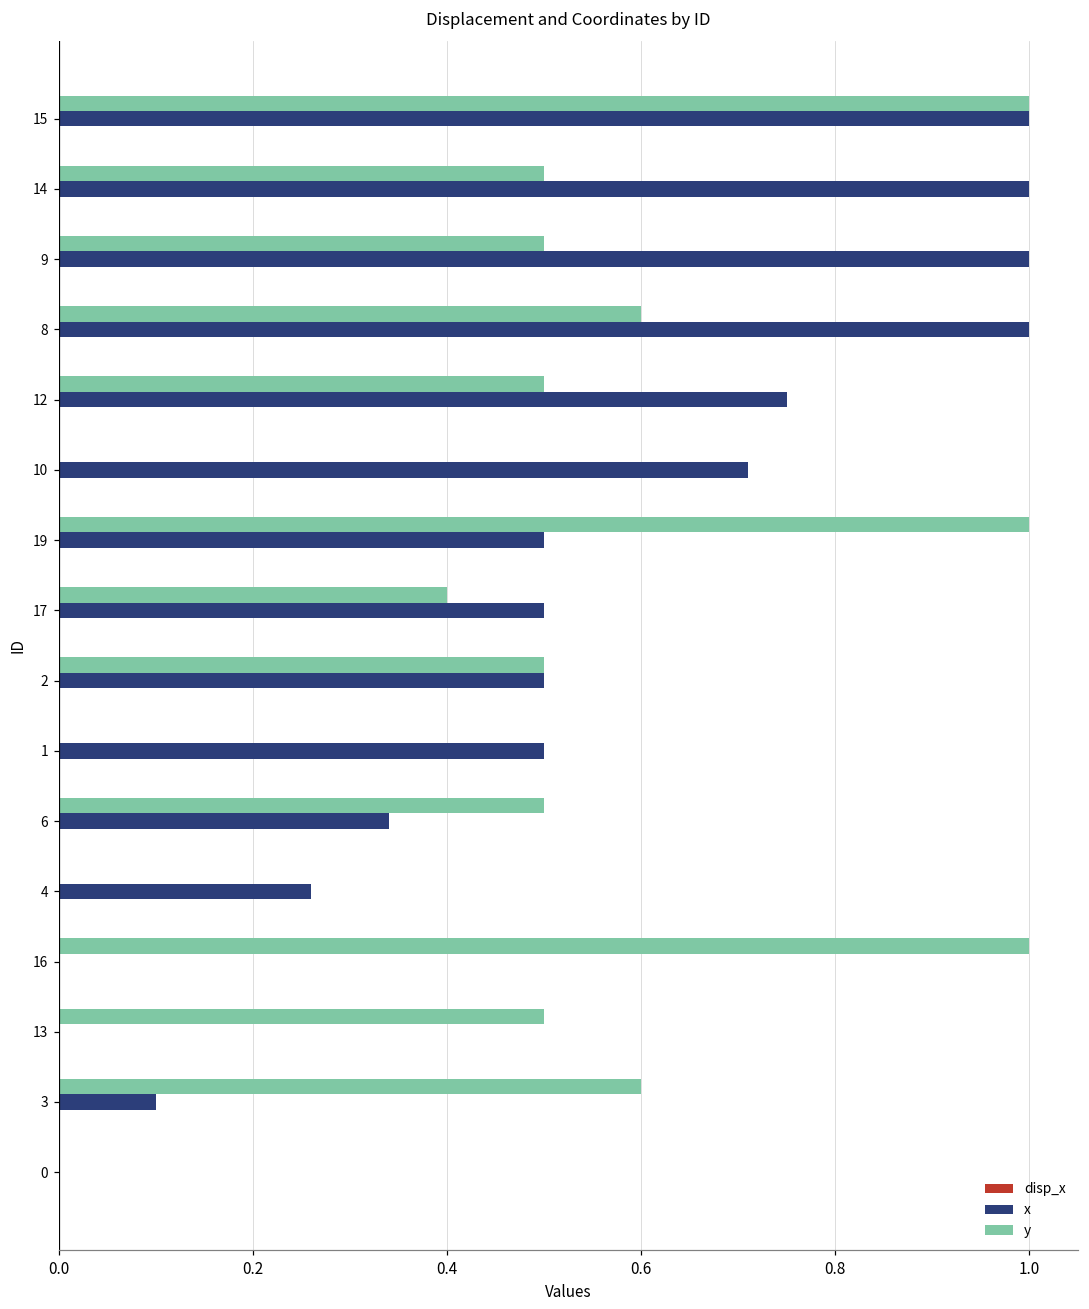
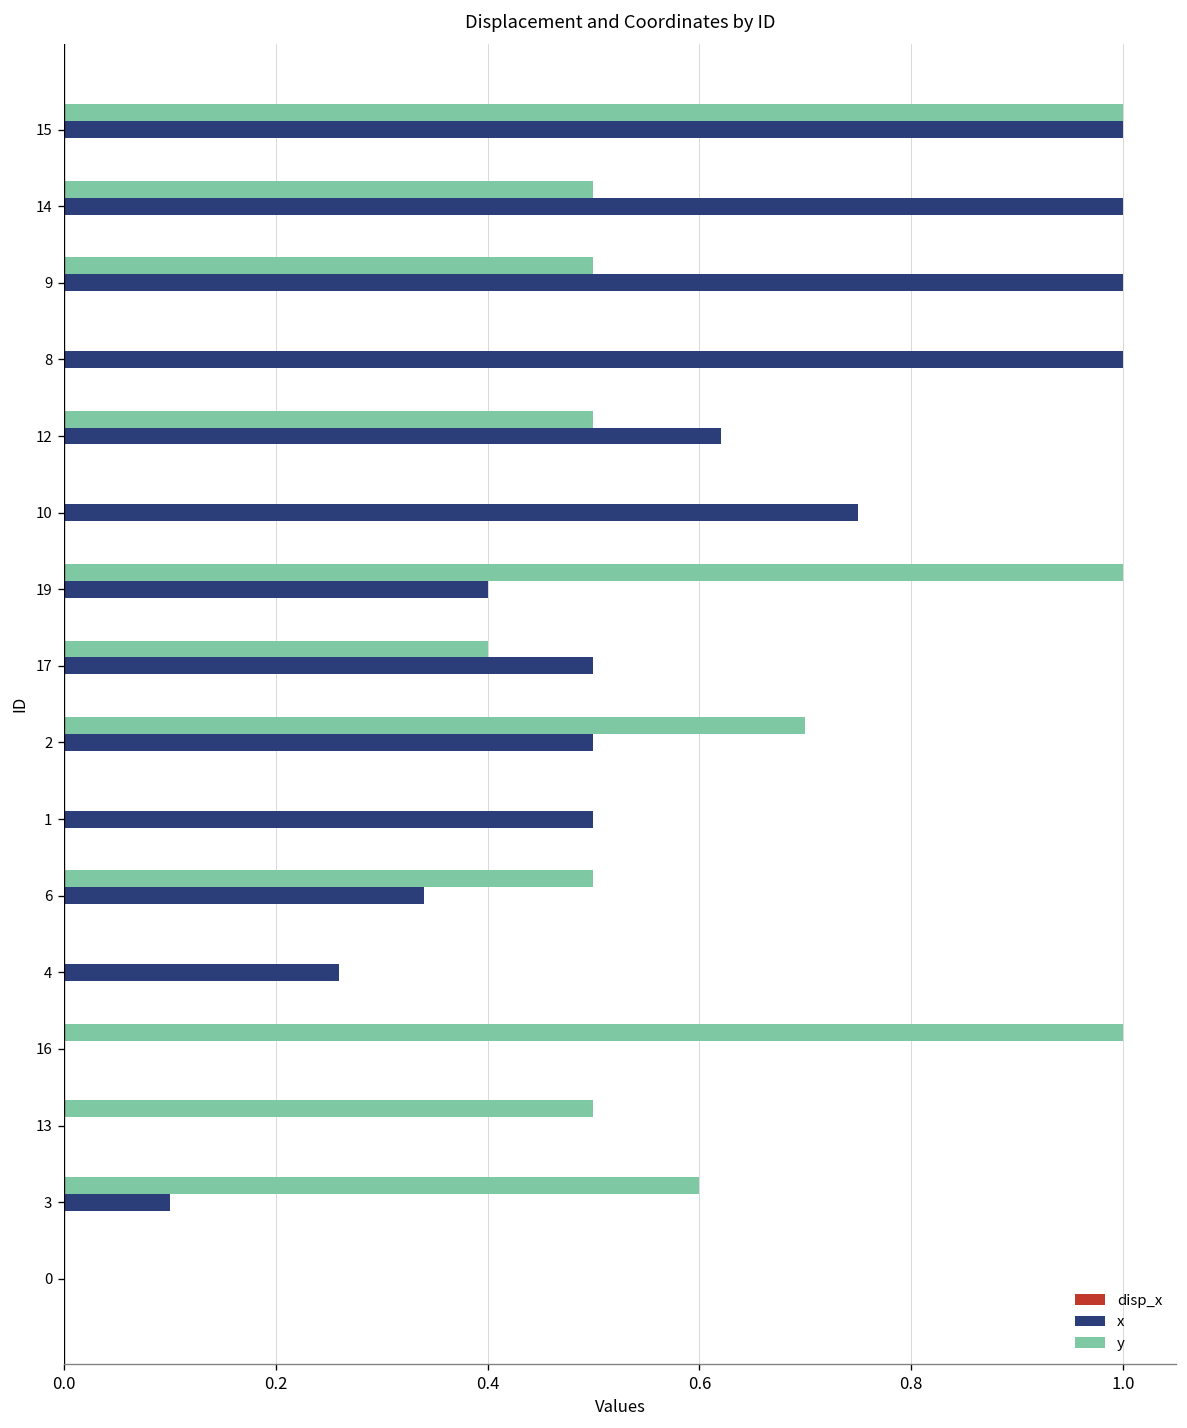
y, 8: 0.6 -> 0.0
x, 12: 0.75 -> 0.62
x, 10: 0.71 -> 0.75
x, 19: 0.5 -> 0.4
y, 2: 0.5 -> 0.7
